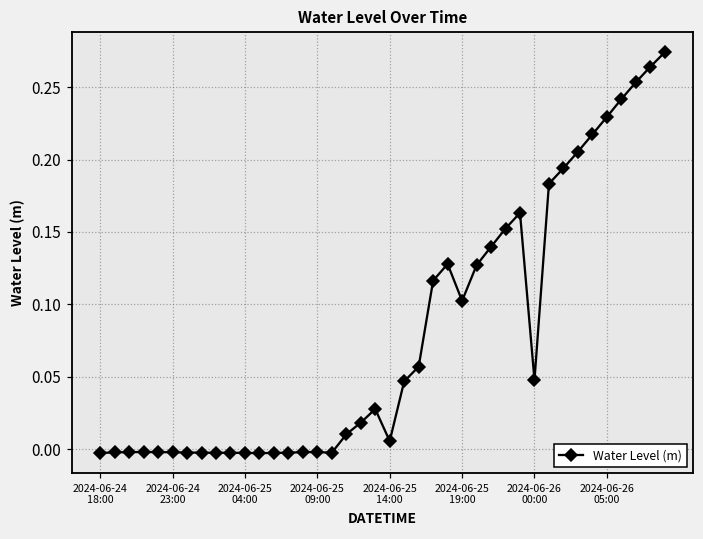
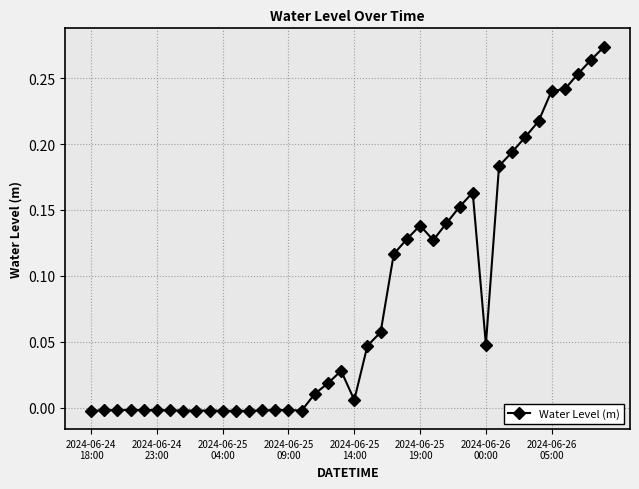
2024-06-25 19:00: 0.103 -> 0.138
2024-06-26 05:00: 0.229 -> 0.240
